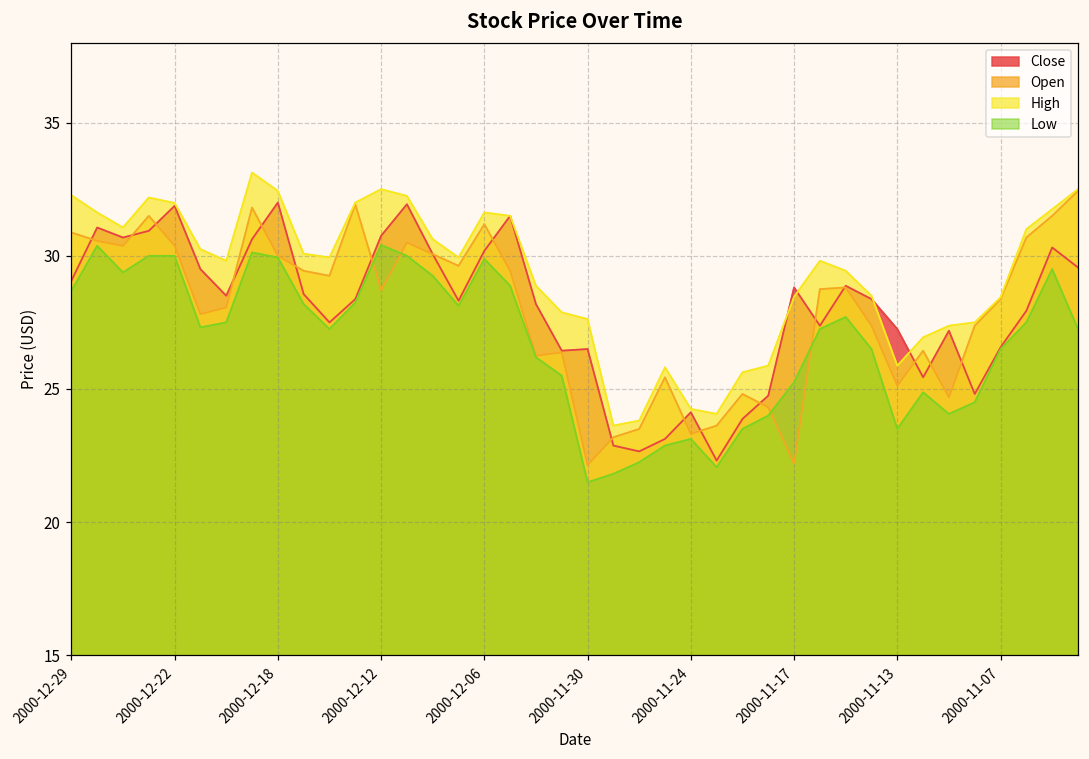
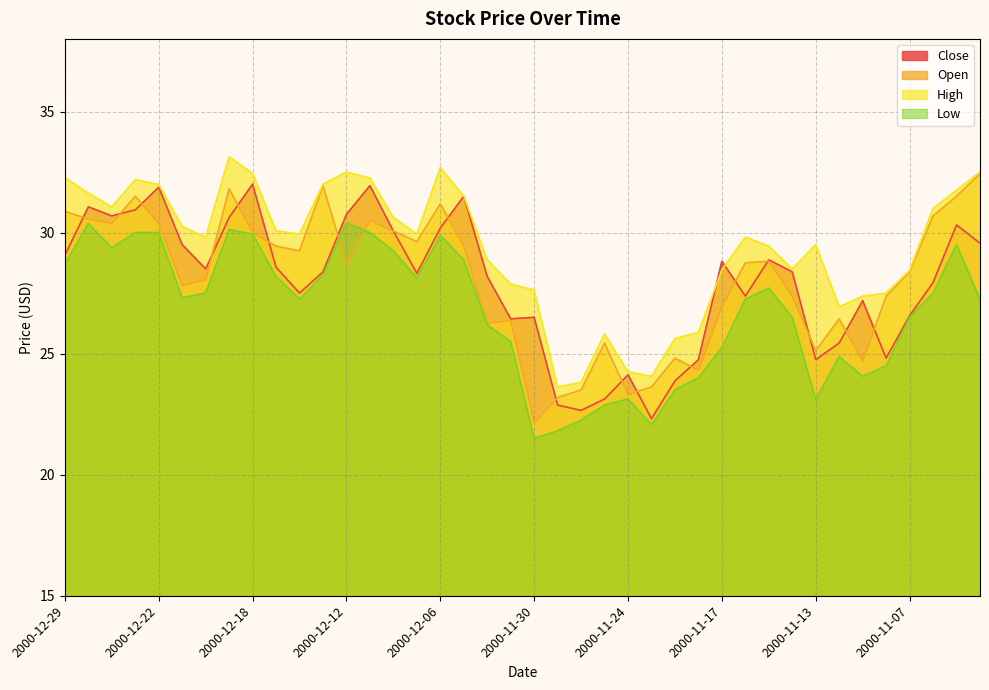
High, 2000-12-06: 31.6 -> 32.7
Open, 2000-11-17: 22.2 -> 26.9
Close, 2000-11-13: 27.3 -> 24.8
High, 2000-11-13: 25.9 -> 29.5
Low, 2000-11-13: 23.5 -> 23.1
